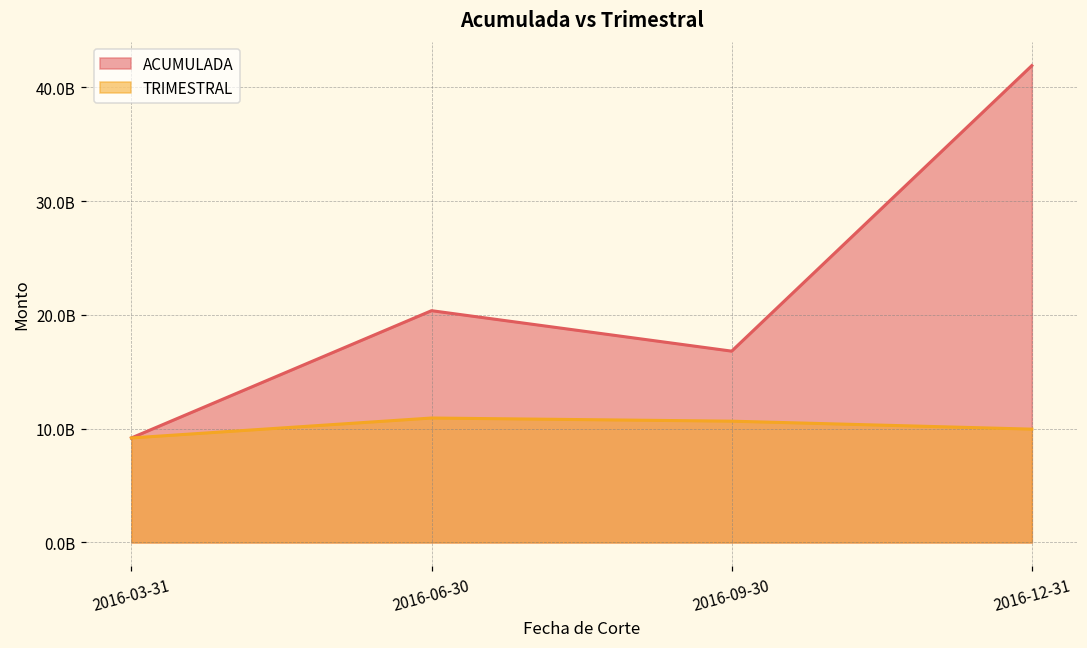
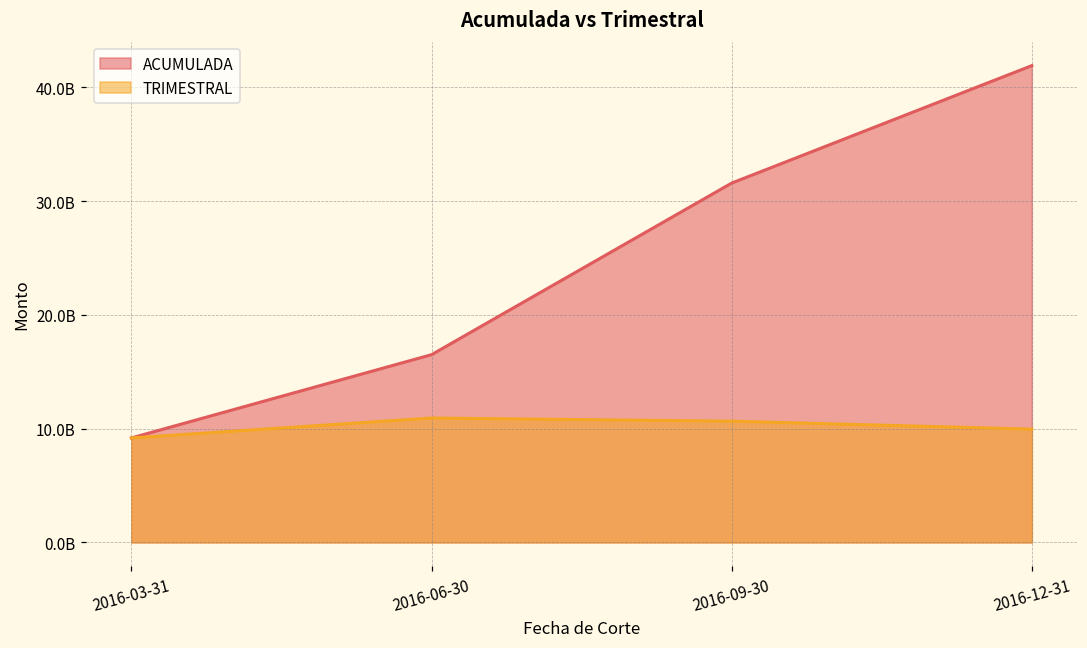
ACUMULADA, 2016-06-30: 20400000000 -> 16500000000
ACUMULADA, 2016-09-30: 16800000000 -> 31600000000
